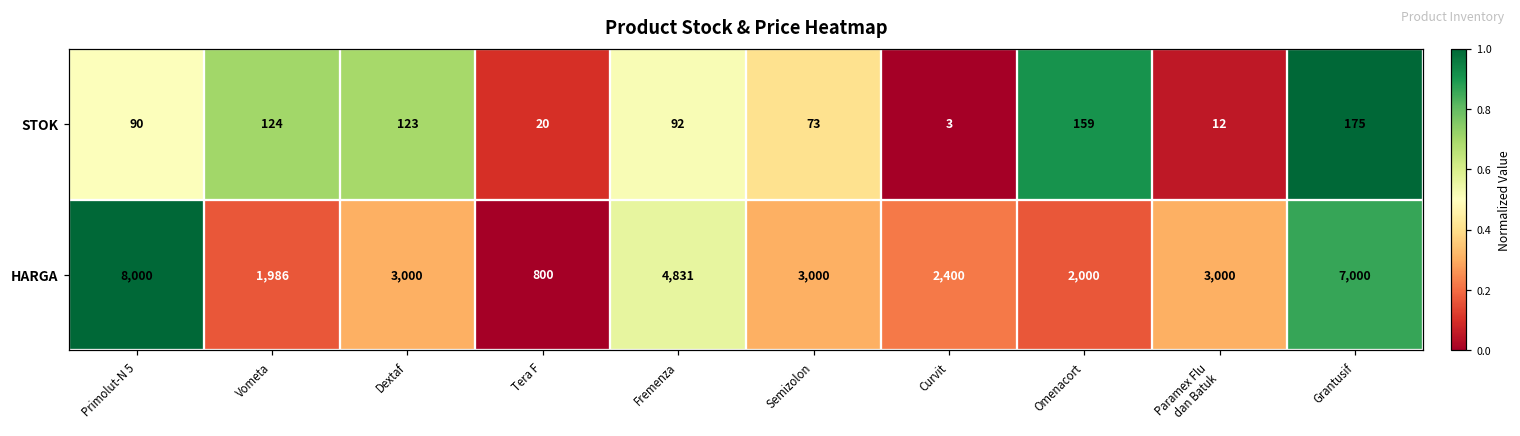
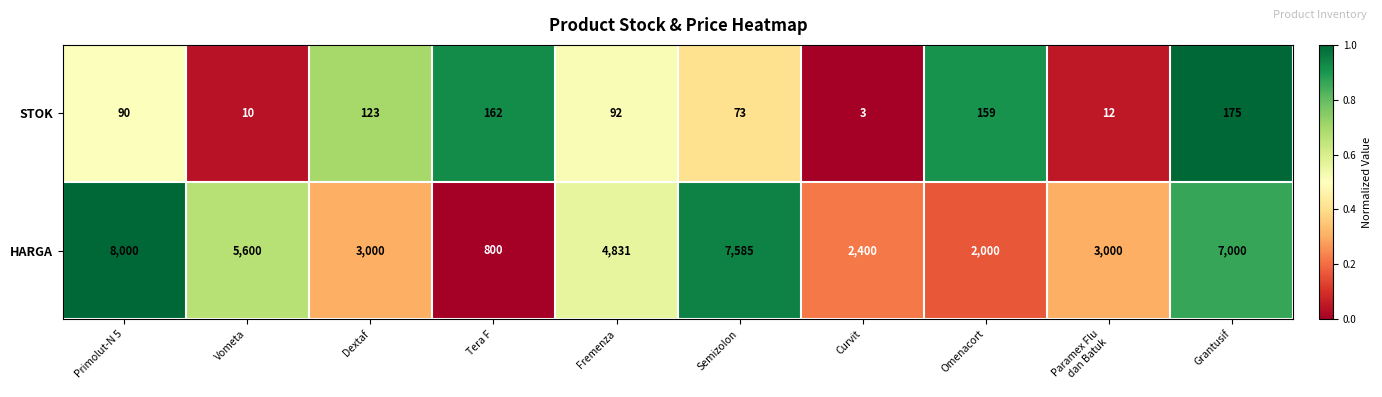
STOK, Vometa: 124 -> 10
STOK, Tera F: 20 -> 162
HARGA, Vometa: 1,986 -> 5,600
HARGA, Semizolon: 3,000 -> 7,585
